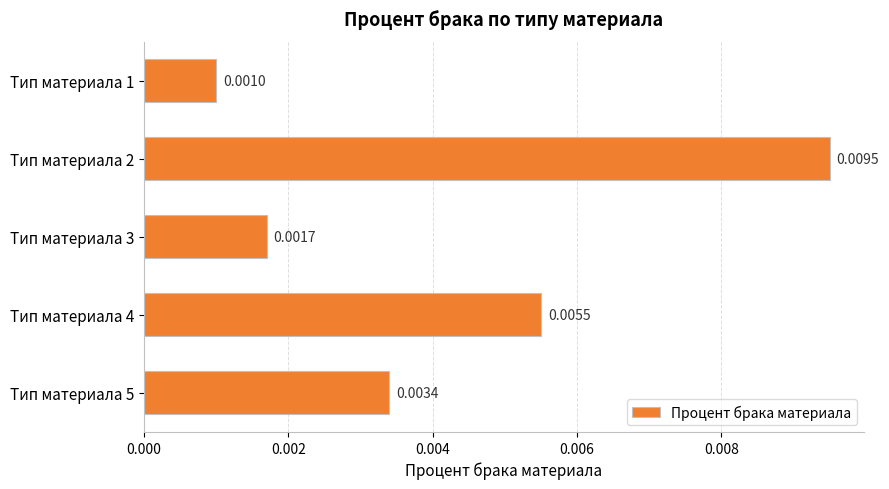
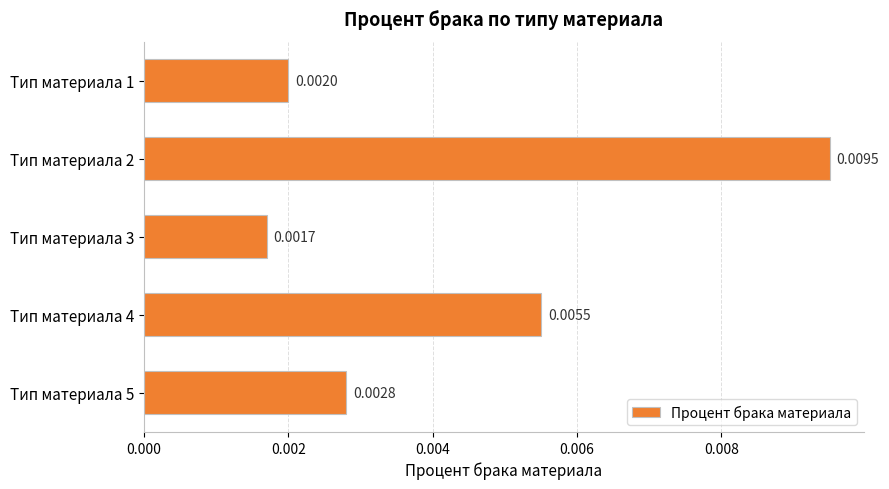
Тип материала 1: 0.0010 -> 0.0020
Тип материала 5: 0.0034 -> 0.0028
